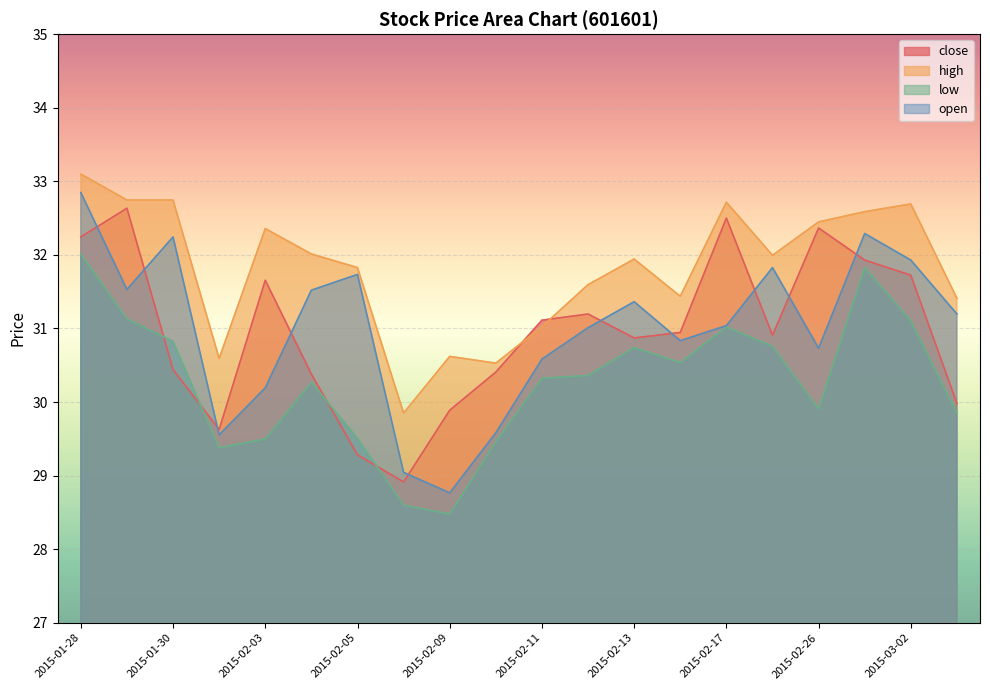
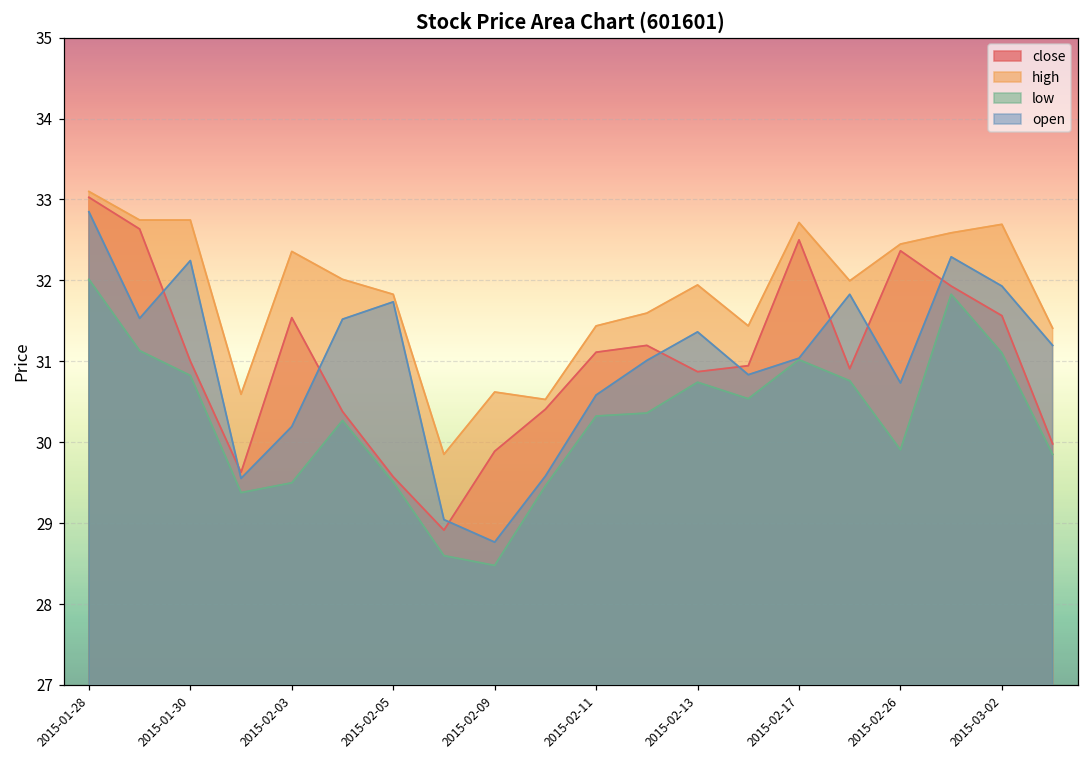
close, 2015-01-28: 32.2 -> 33.0
close, 2015-01-30: 30.4 -> 31.0
close, 2015-02-03: 31.7 -> 31.5
close, 2015-02-05: 29.3 -> 29.6
high, 2015-02-11: 31.0 -> 31.4
close, 2015-03-02: 31.7 -> 31.6
